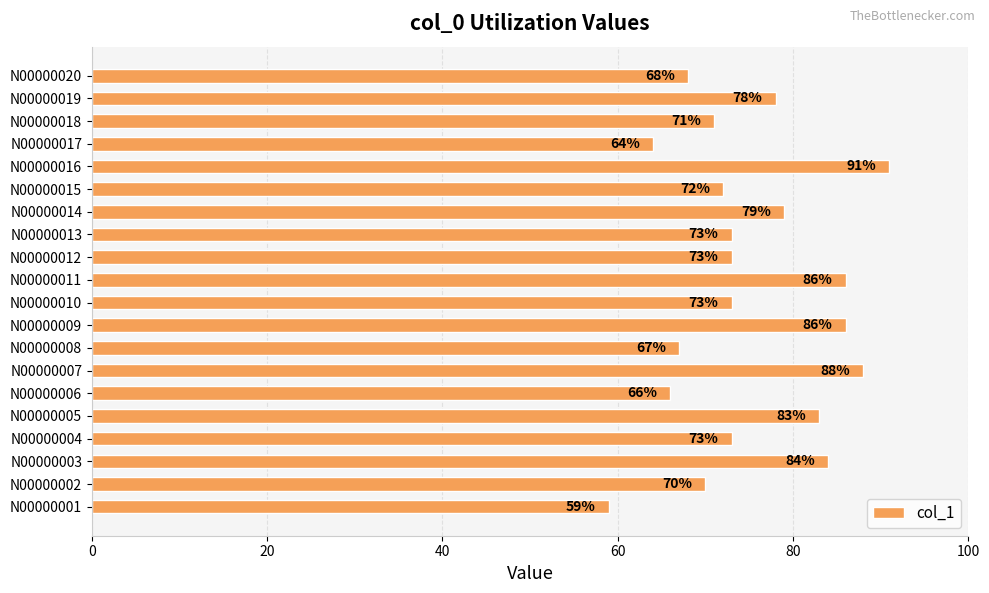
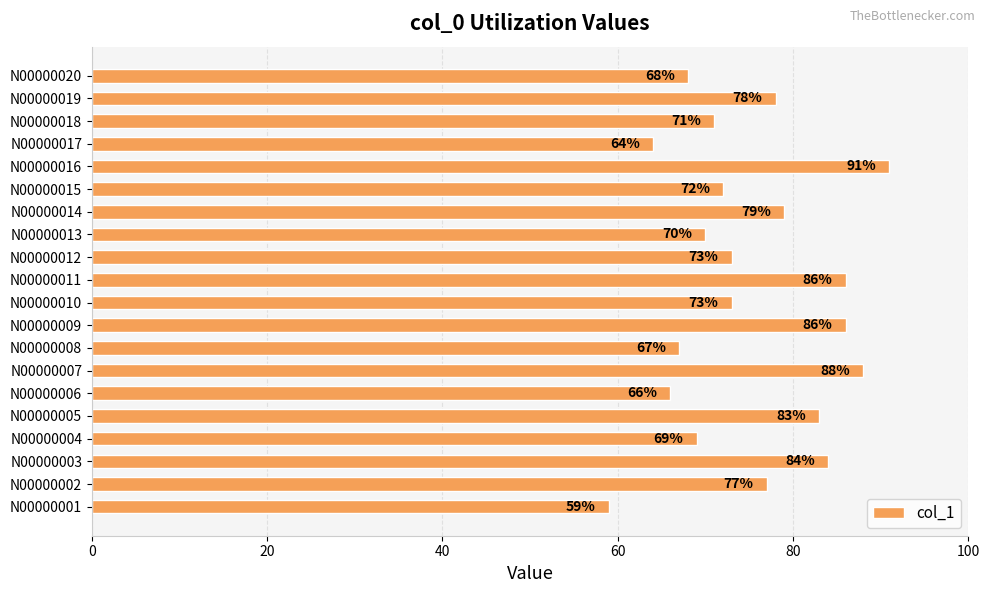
N00000013: 73% -> 70%
N00000004: 73% -> 69%
N00000002: 70% -> 77%
